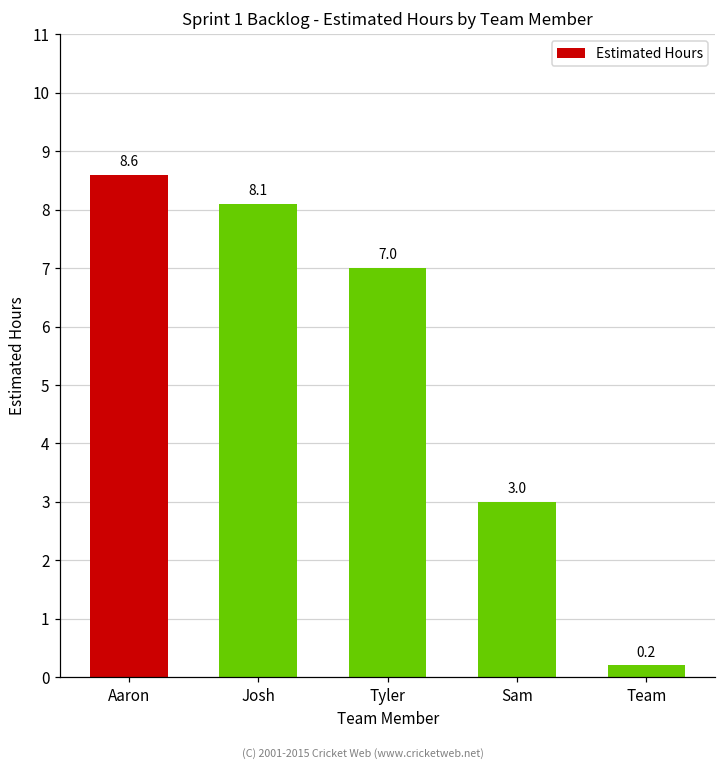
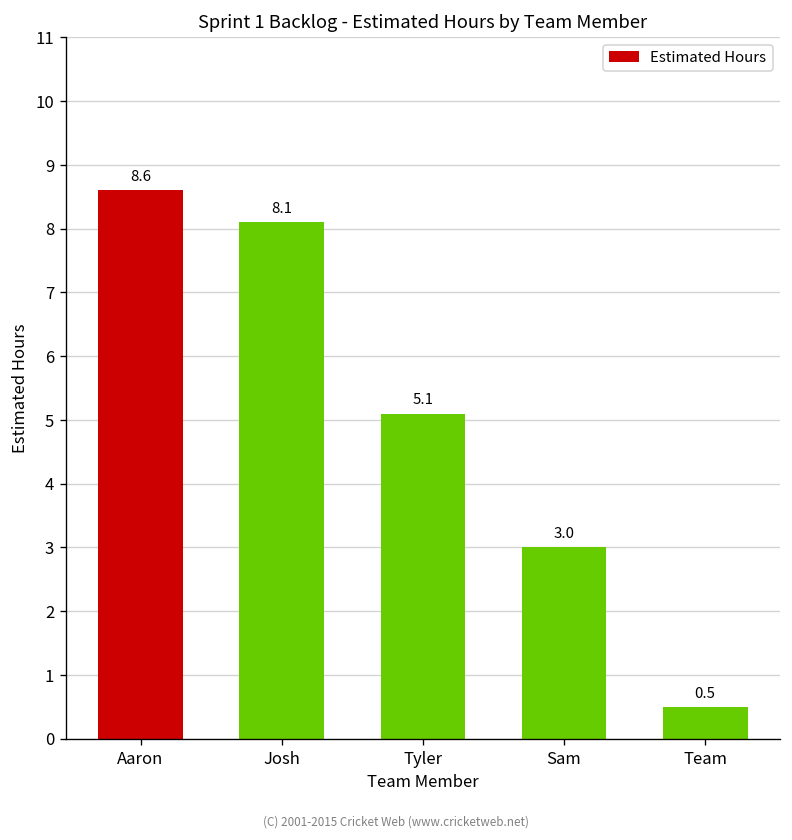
Tyler: 7.0 -> 5.1
Team: 0.2 -> 0.5
